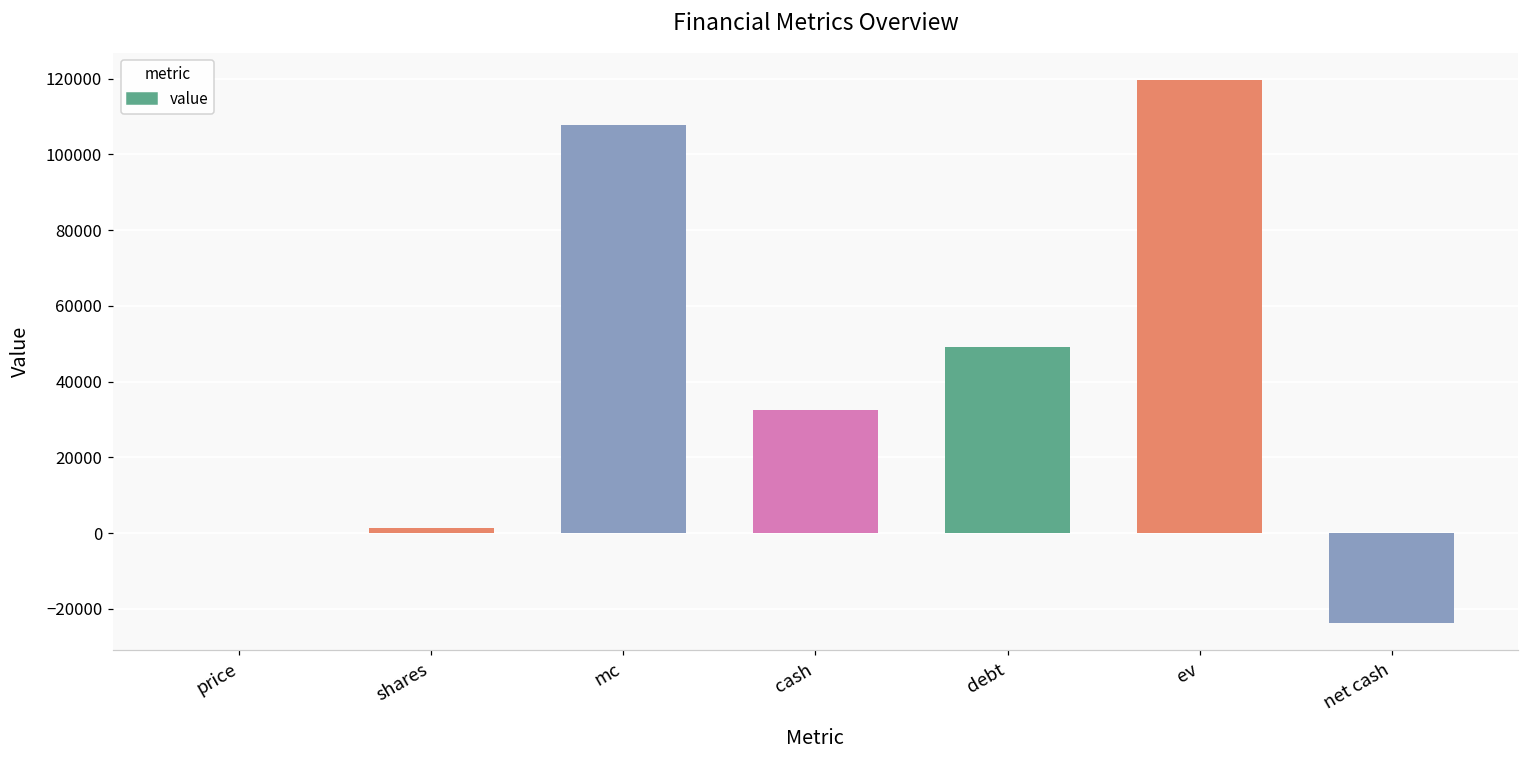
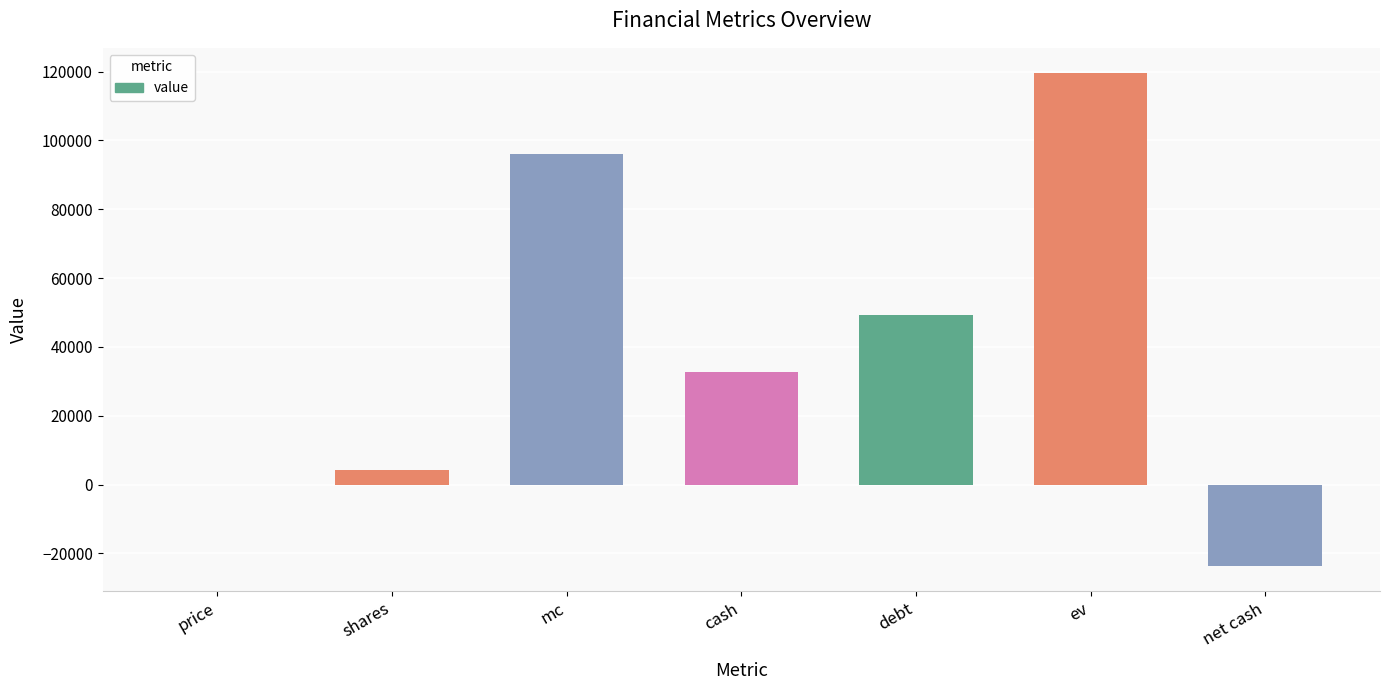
shares: 1000 -> 4000
mc: 108000 -> 96000
